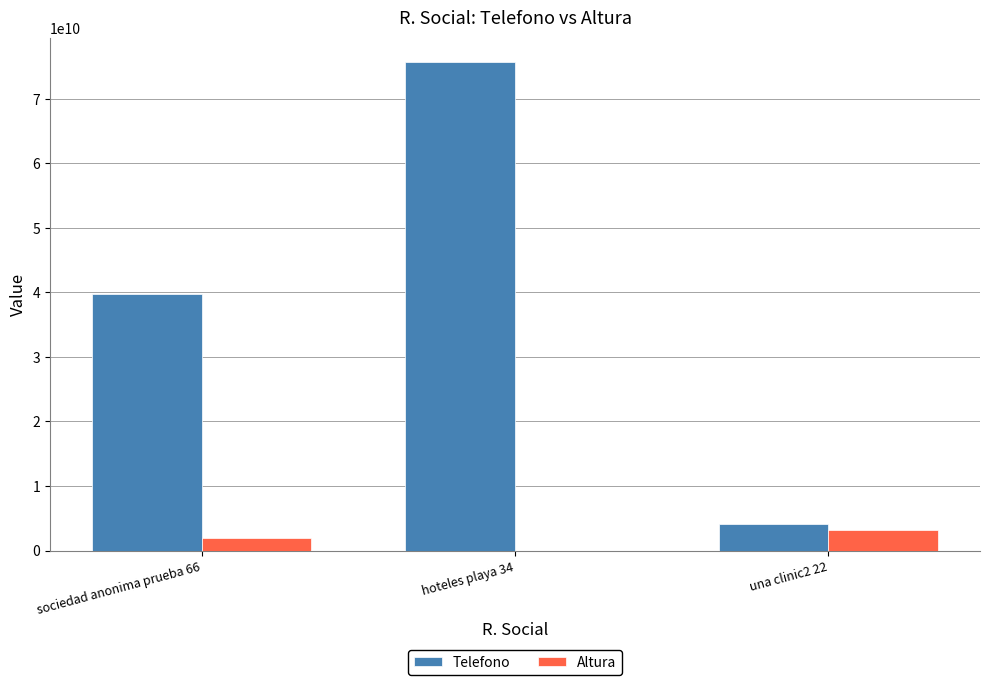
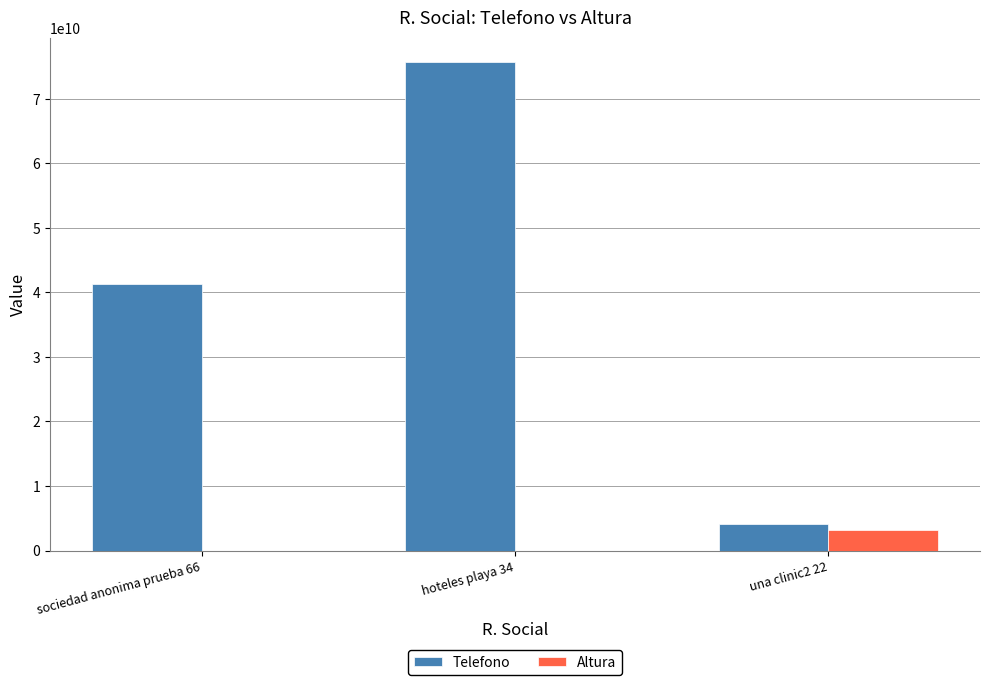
Telefono, sociedad anonima prueba 66: 40000000000 -> 41000000000
Altura, sociedad anonima prueba 66: 2000000000 -> 0
